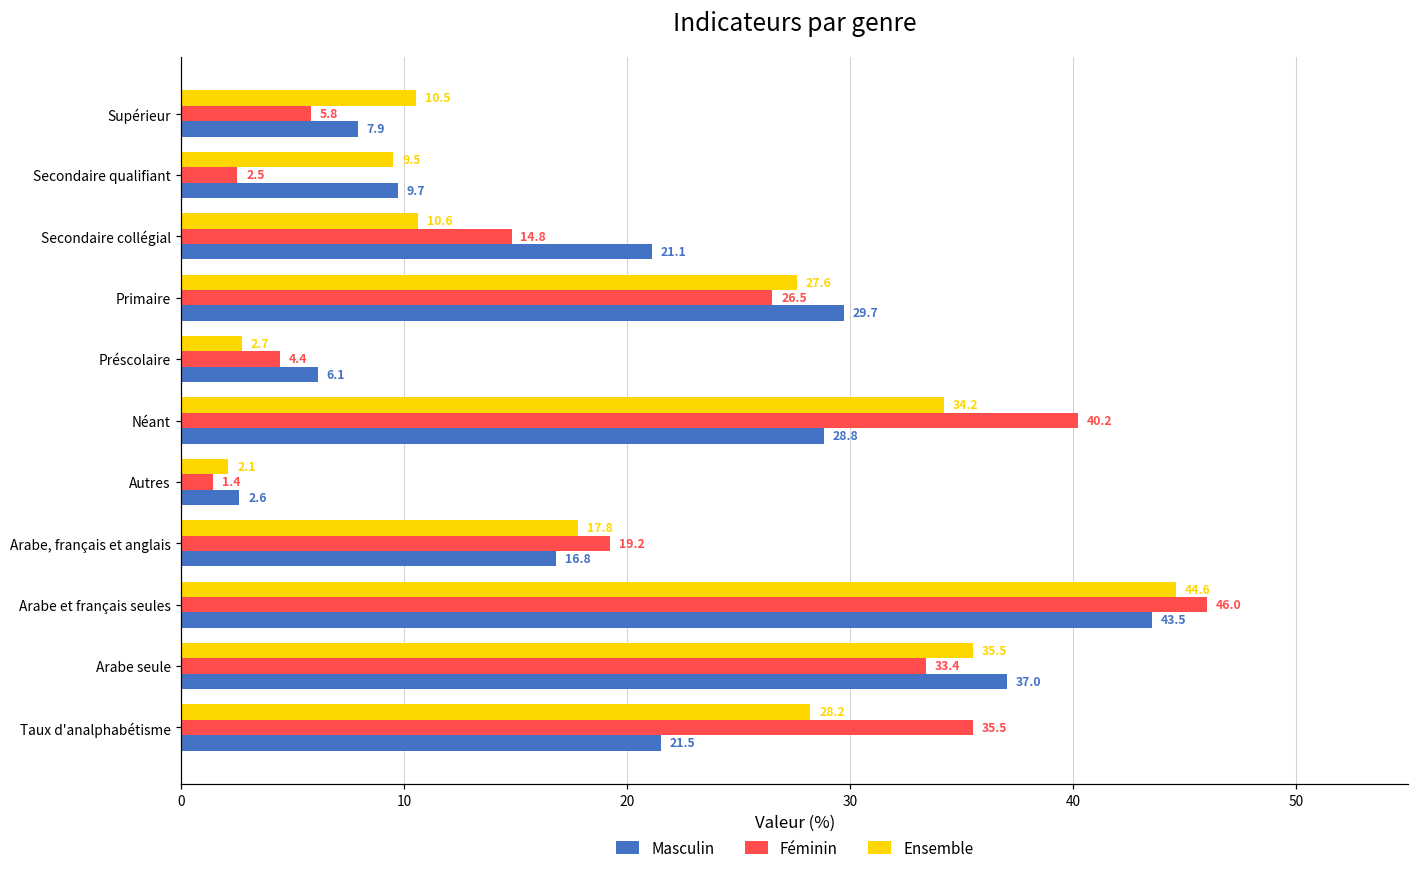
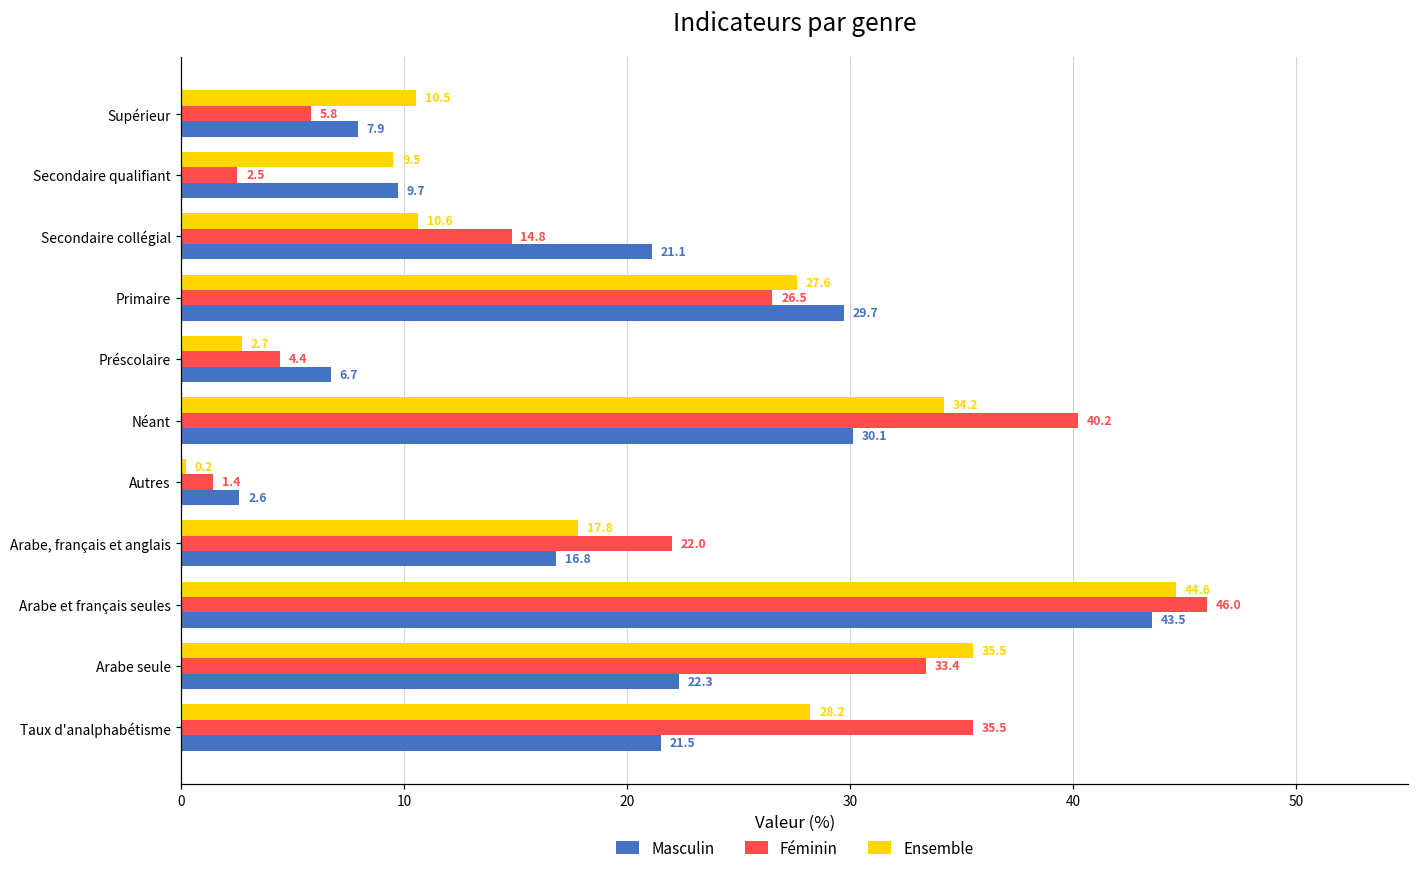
Masculin, Préscolaire: 6.1 -> 6.7
Masculin, Néant: 28.8 -> 30.1
Ensemble, Autres: 2.1 -> 0.2
Féminin, Arabe, français et anglais: 19.2 -> 22.0
Masculin, Arabe seule: 37.0 -> 22.3
